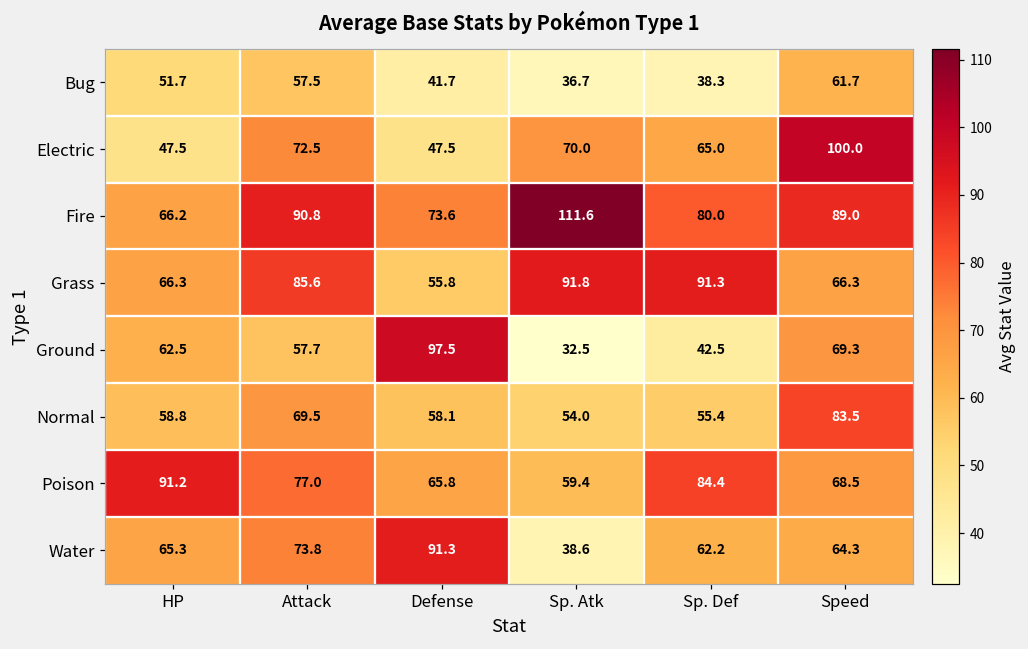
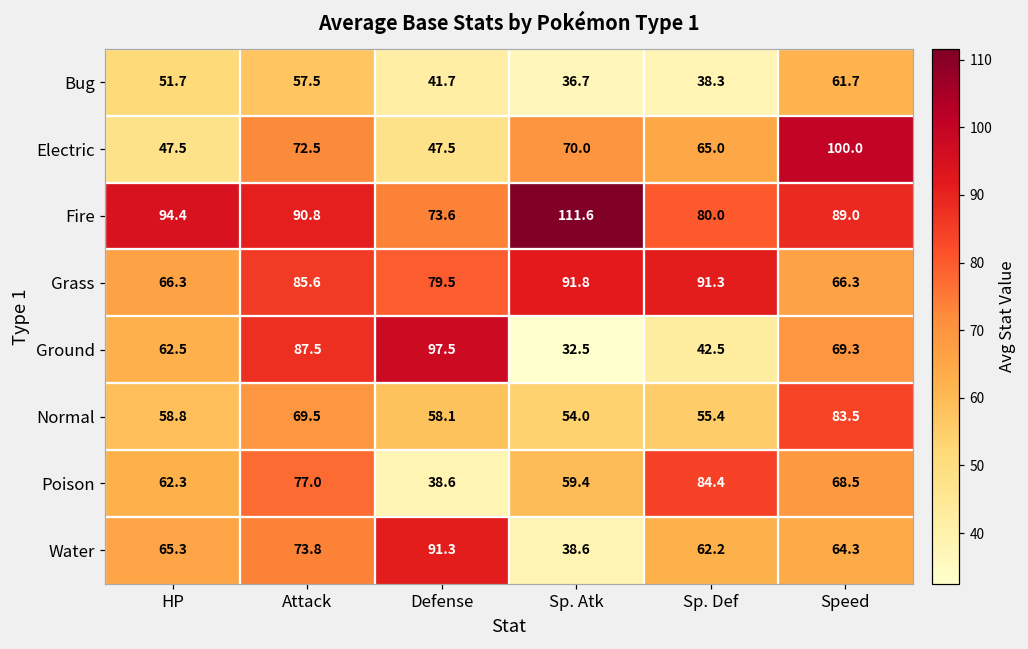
Fire, HP: 66.2 -> 94.4
Grass, Defense: 55.8 -> 79.5
Ground, Attack: 57.7 -> 87.5
Poison, HP: 91.2 -> 62.3
Poison, Defense: 65.8 -> 38.6
